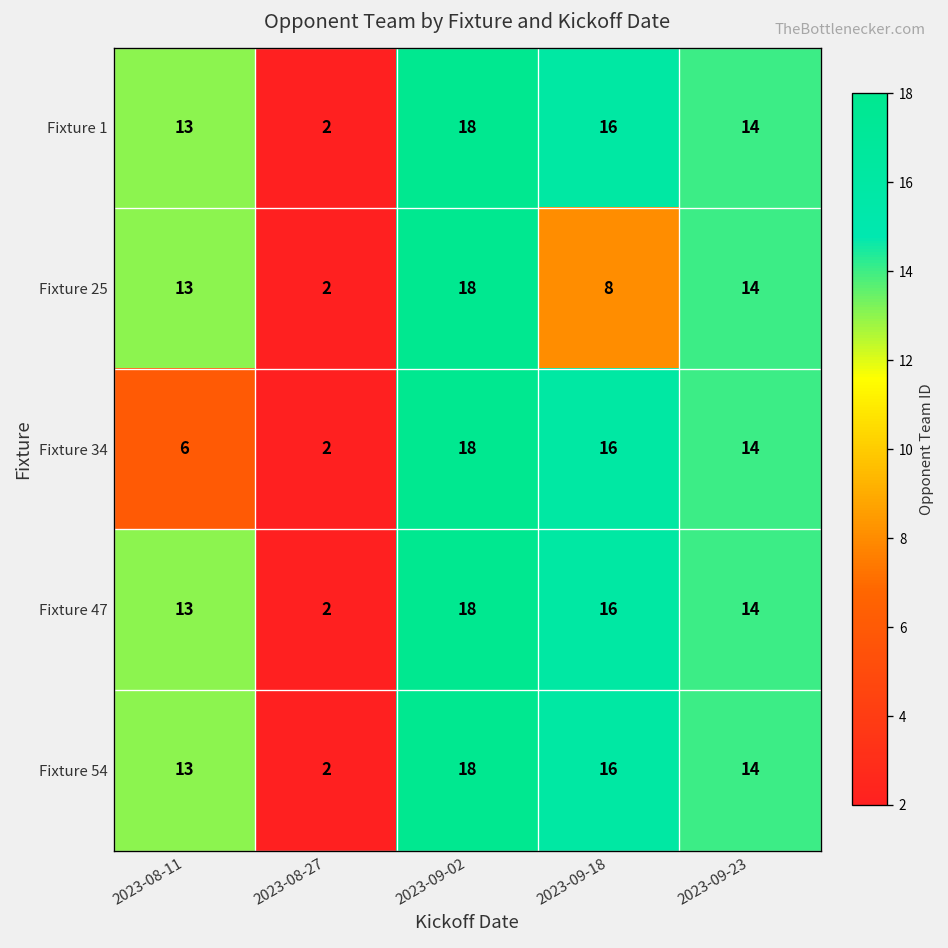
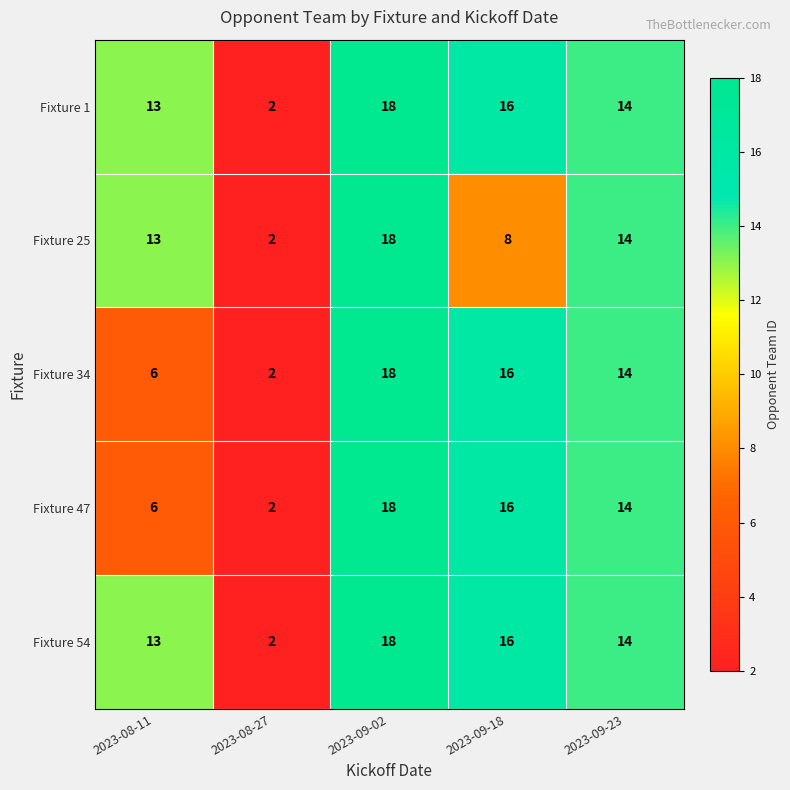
Fixture 47, 2023-08-11: 13 -> 6
